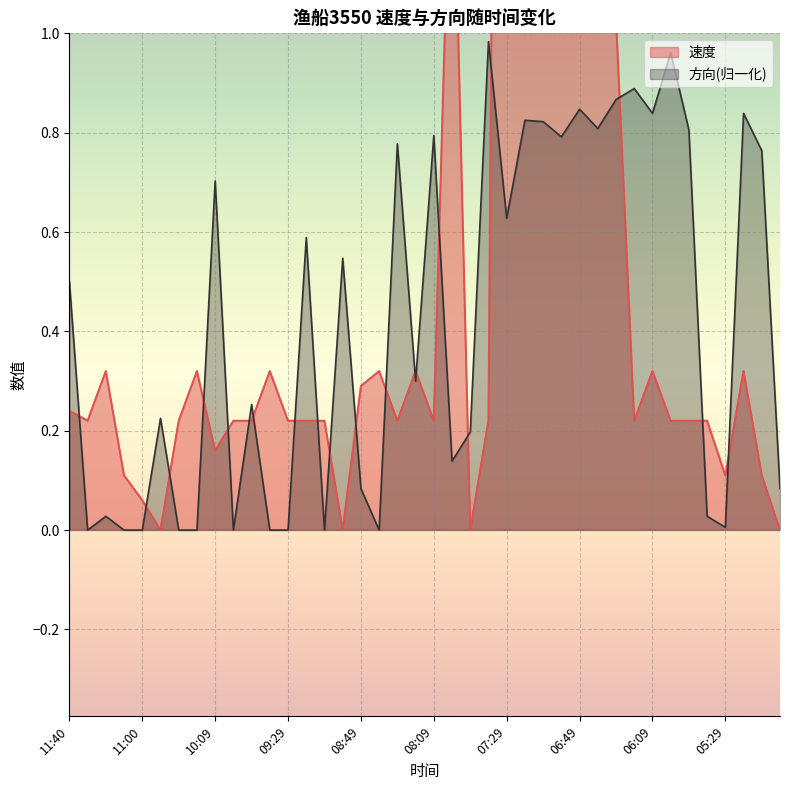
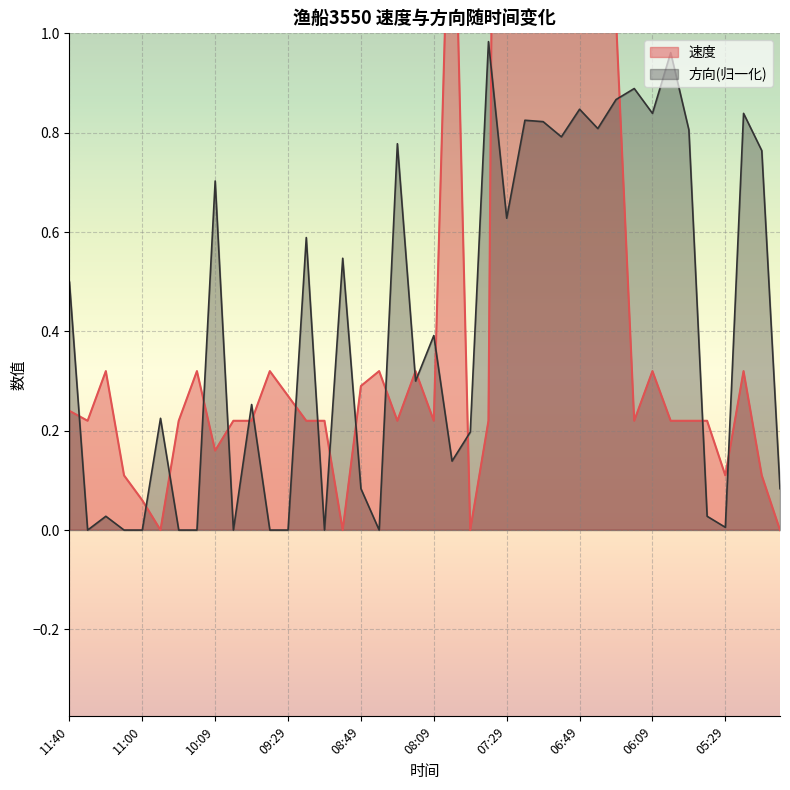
速度, 09:29: 0.22 -> 0.27
方向(归一化), 08:09: 0.79 -> 0.39
